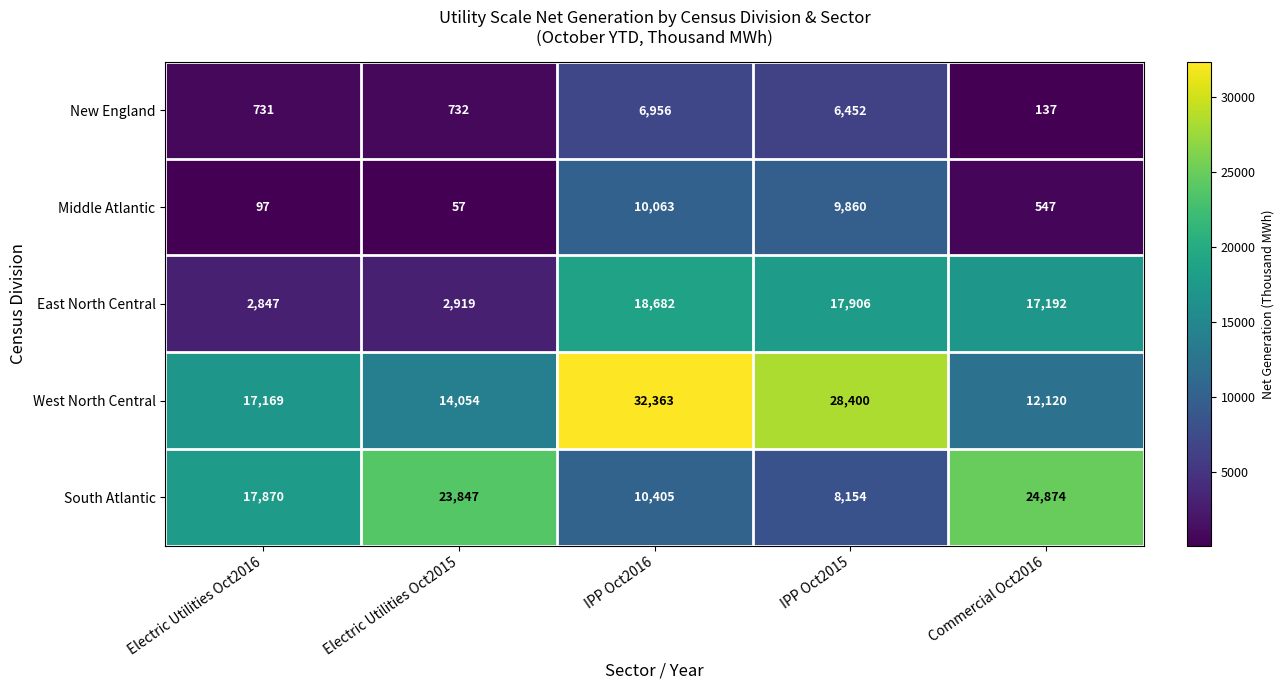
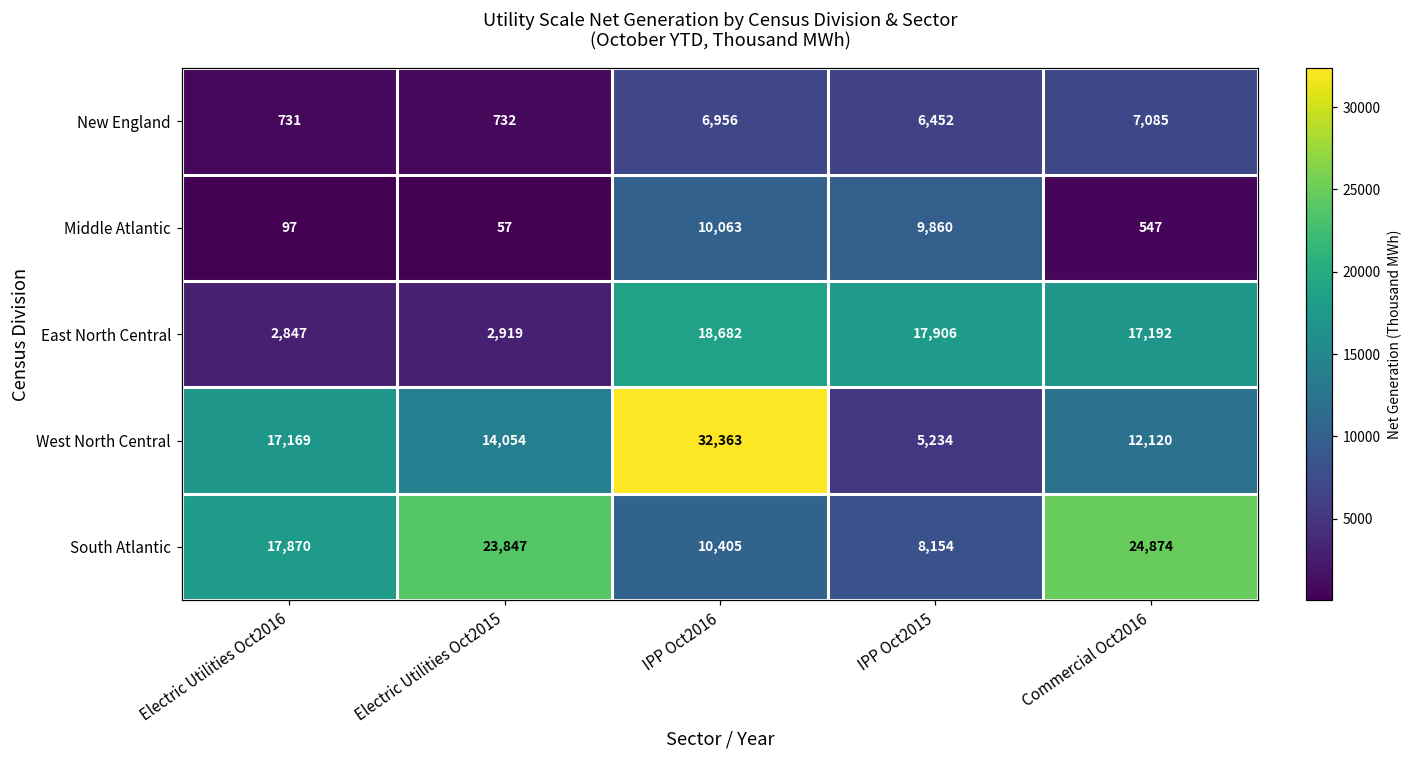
New England, Commercial Oct2016: 137 -> 7,085
West North Central, IPP Oct2015: 28,400 -> 5,234
